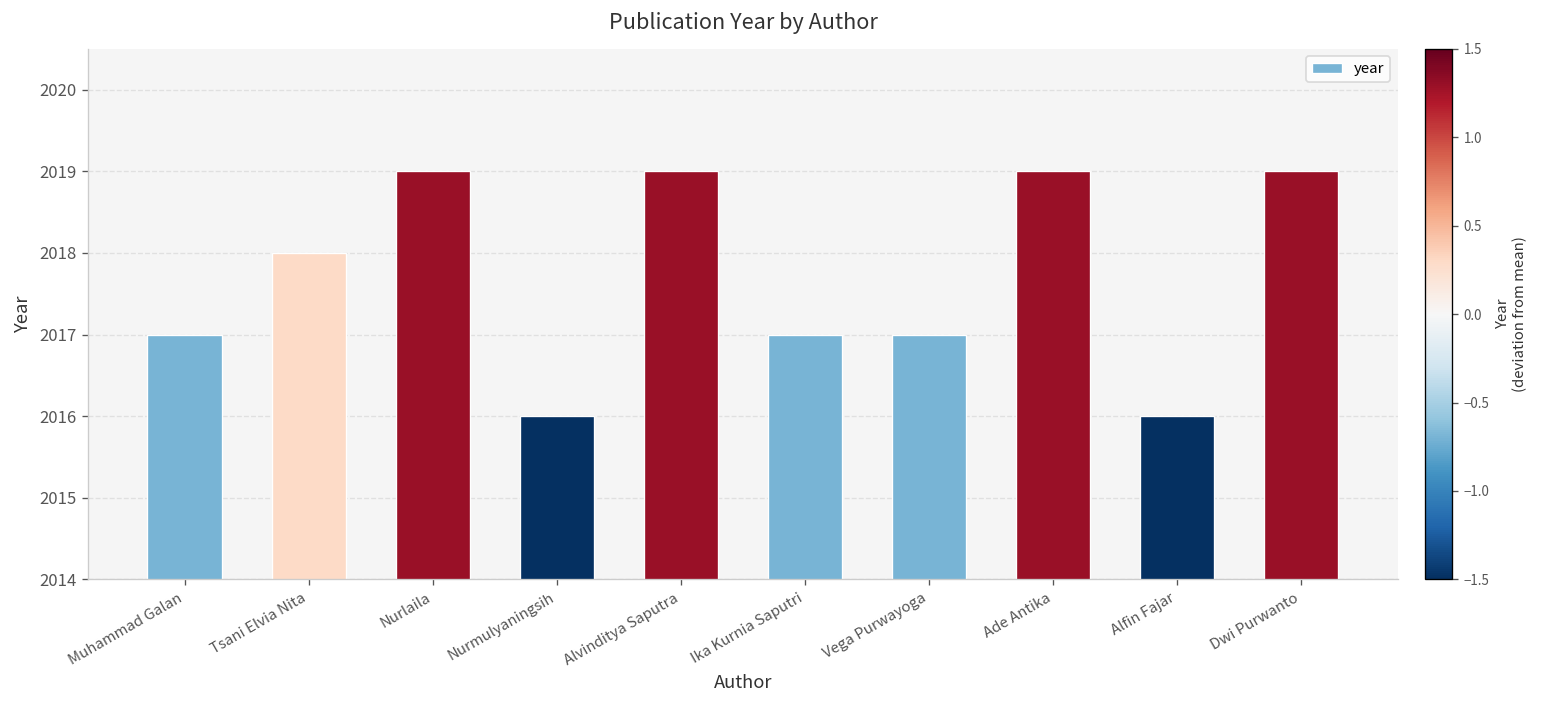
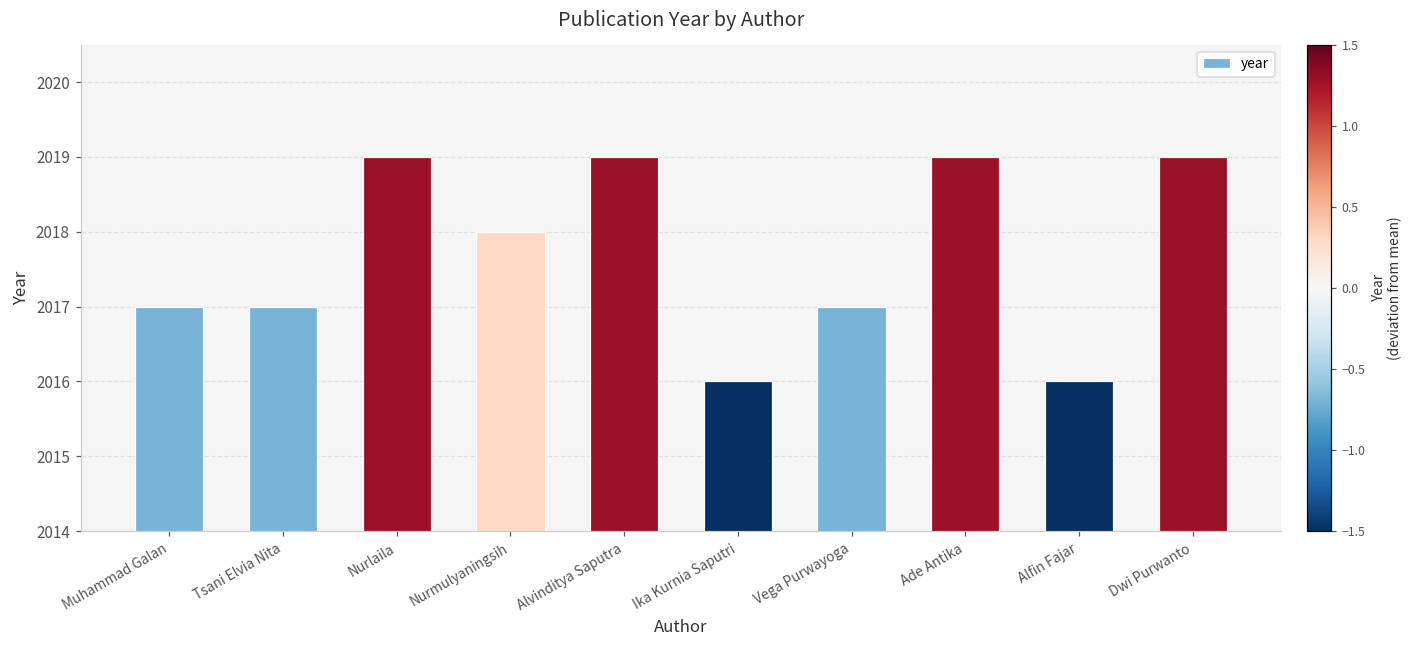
Tsani Elvia Nita: 2018 -> 2017
Nurmulyaningsih: 2016 -> 2018
Ika Kurnia Saputri: 2017 -> 2016
